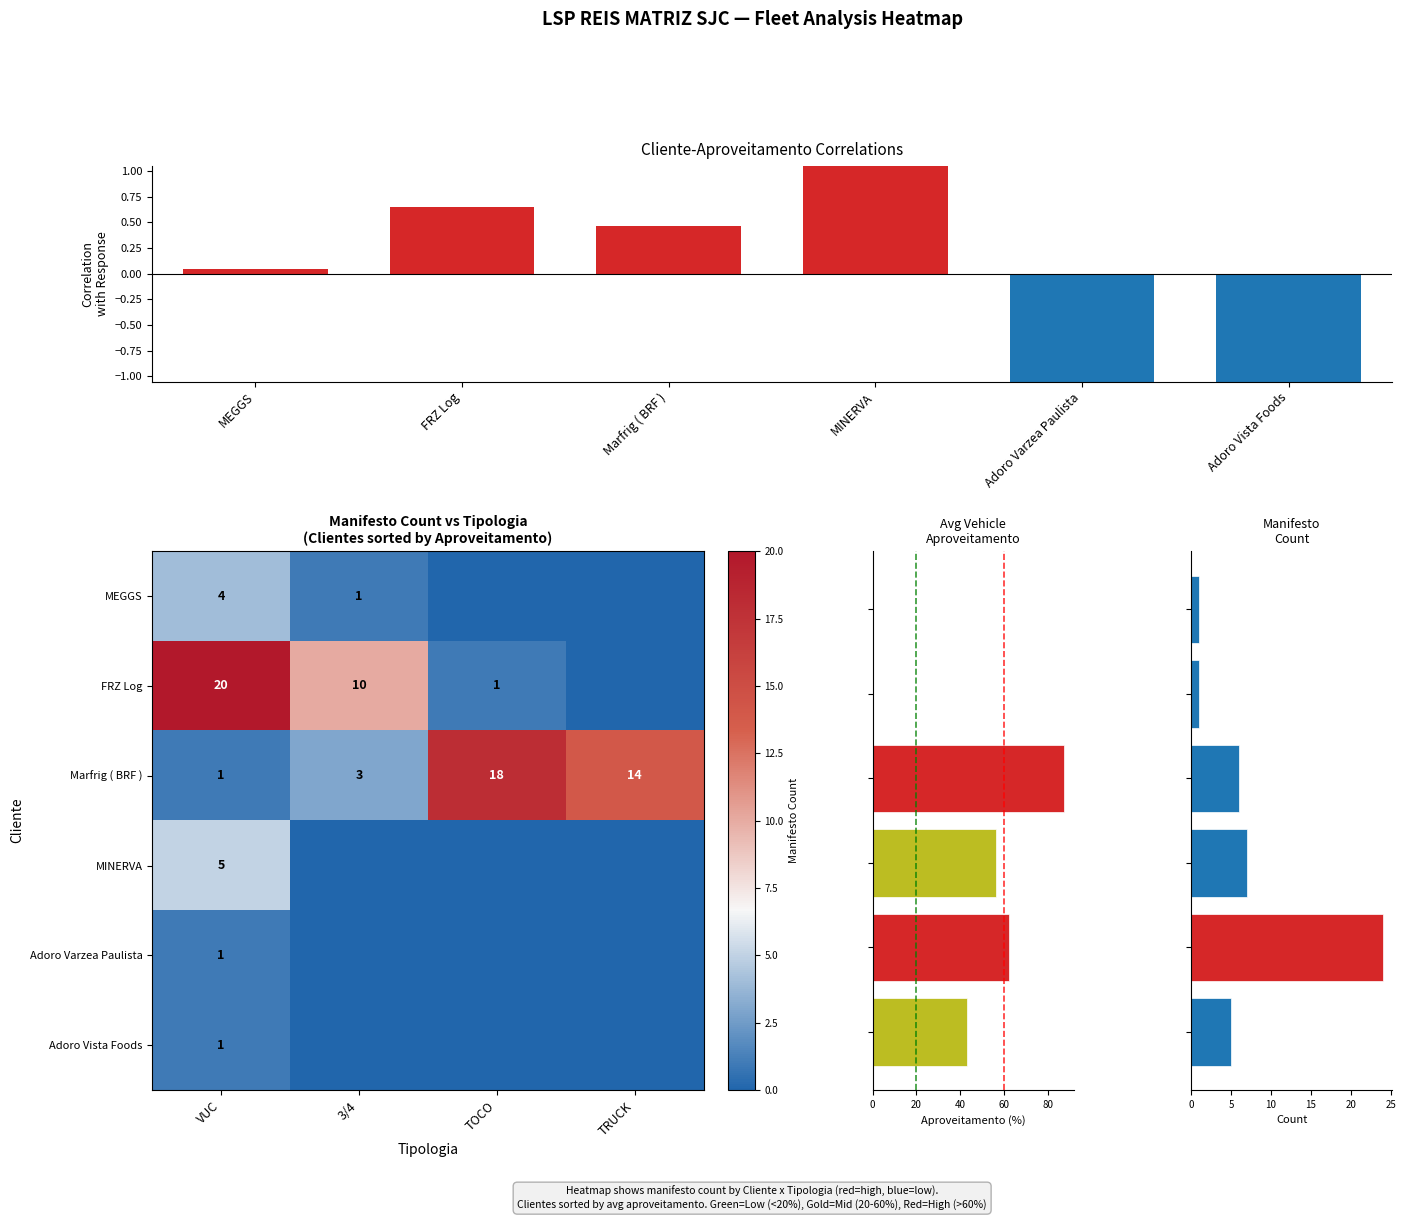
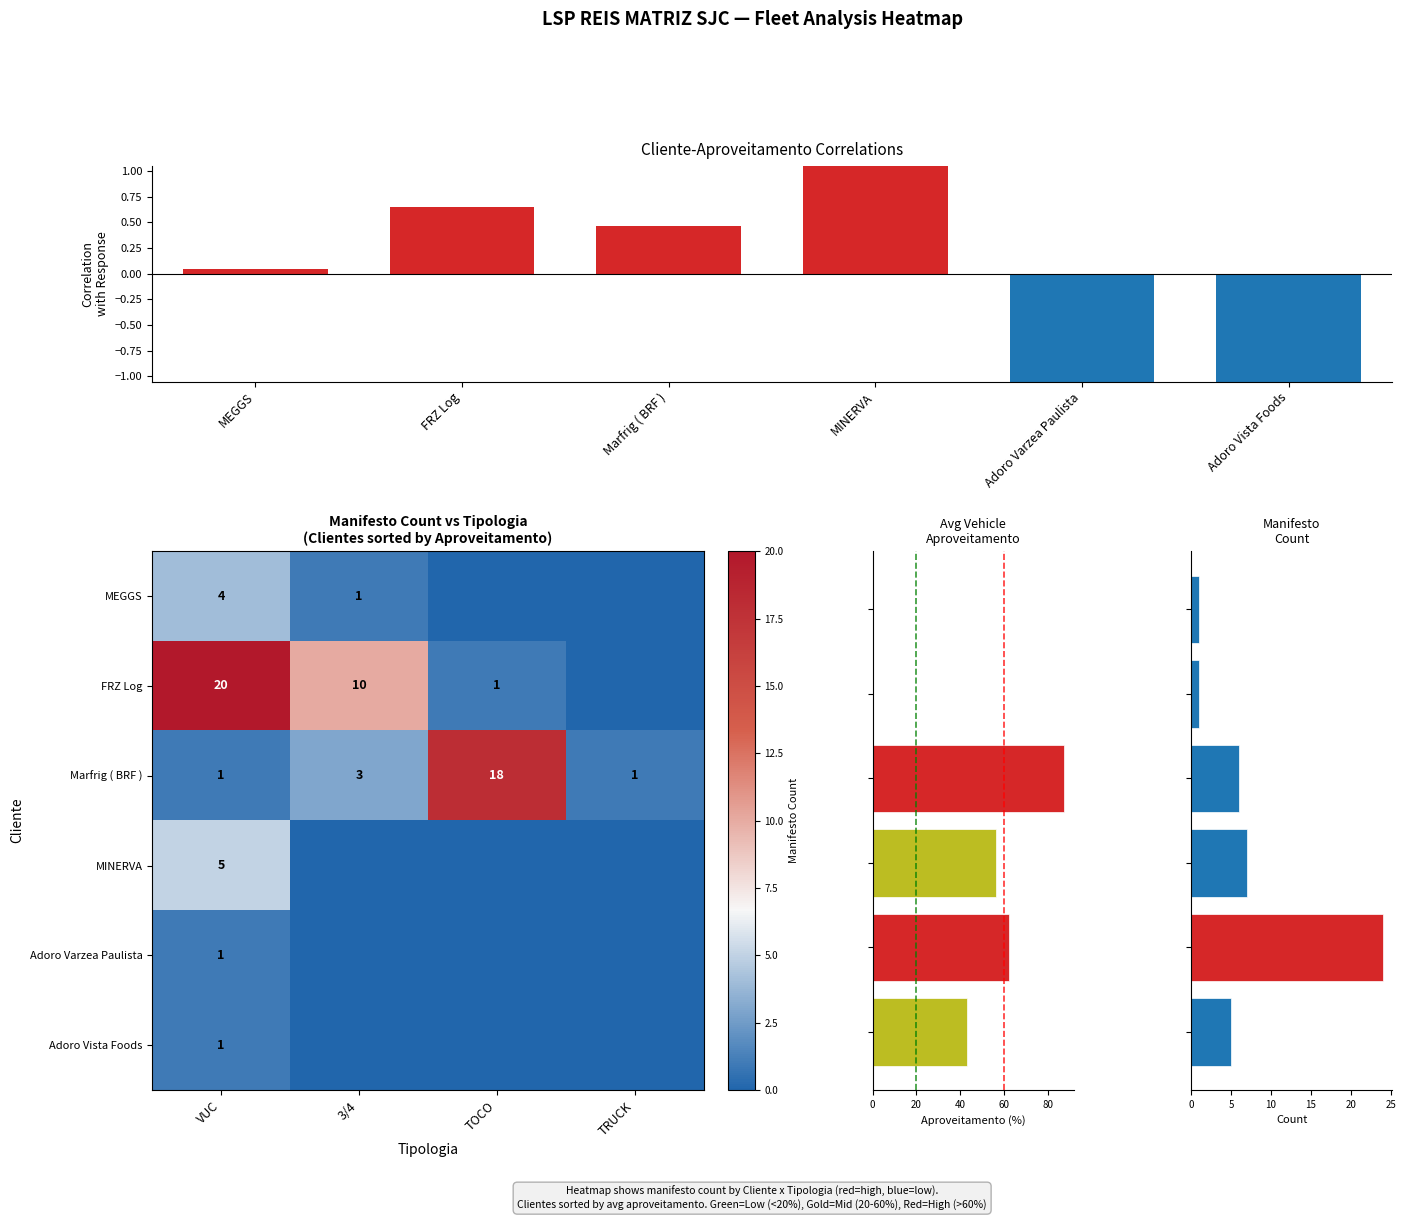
Manifesto Count vs Tipologia (Clientes sorted by Aproveitamento), Marfrig ( BRF ), TRUCK: 14 -> 1
